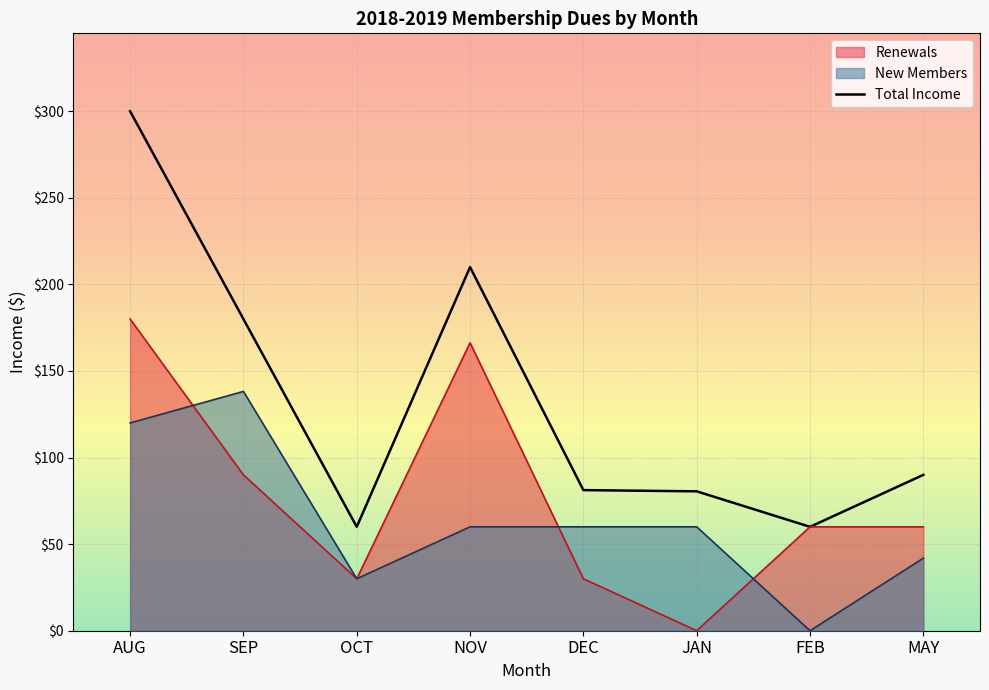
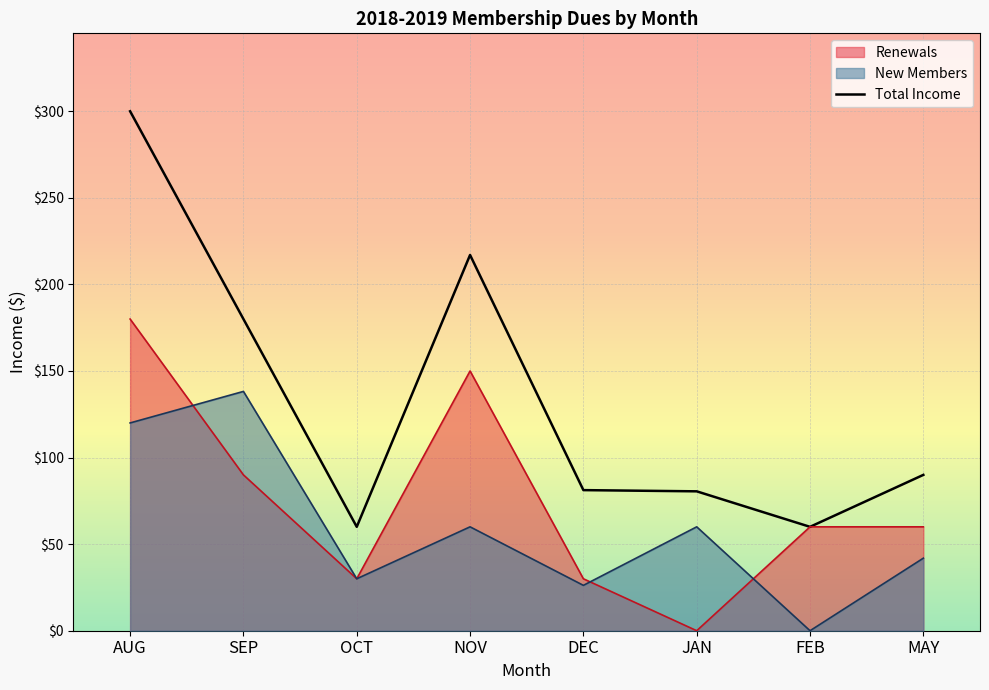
Total Income, NOV: $210 -> $217
Renewals, NOV: $166 -> $150
New Members, DEC: $60 -> $26
